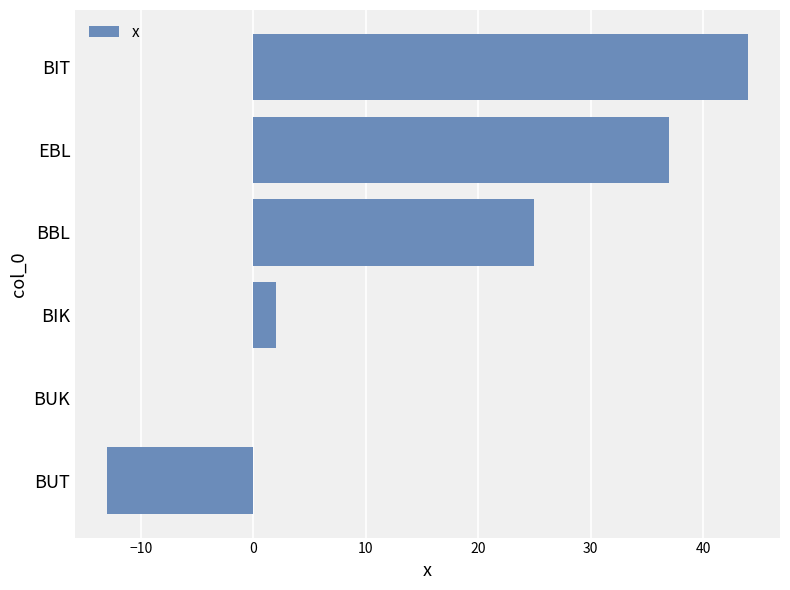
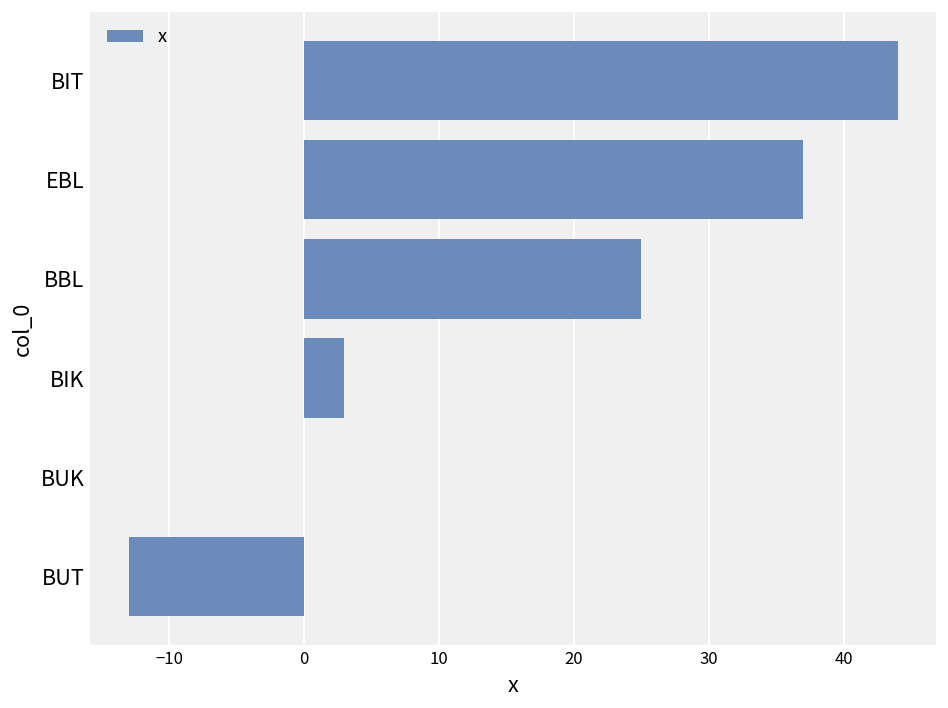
BIK: 2 -> 3
